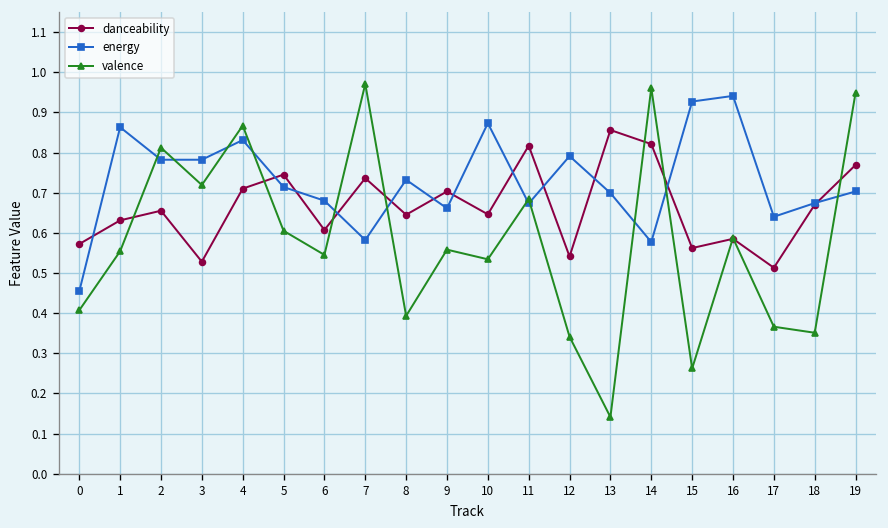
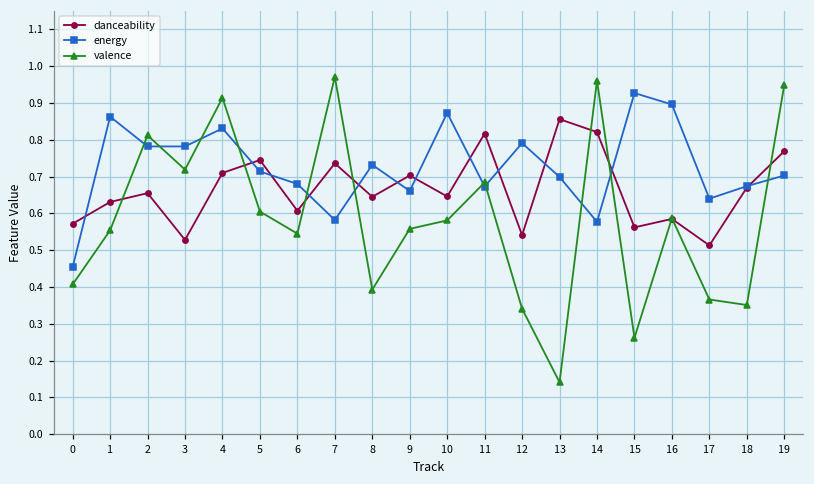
valence, 4: 0.87 -> 0.91
valence, 10: 0.53 -> 0.58
energy, 16: 0.94 -> 0.90
